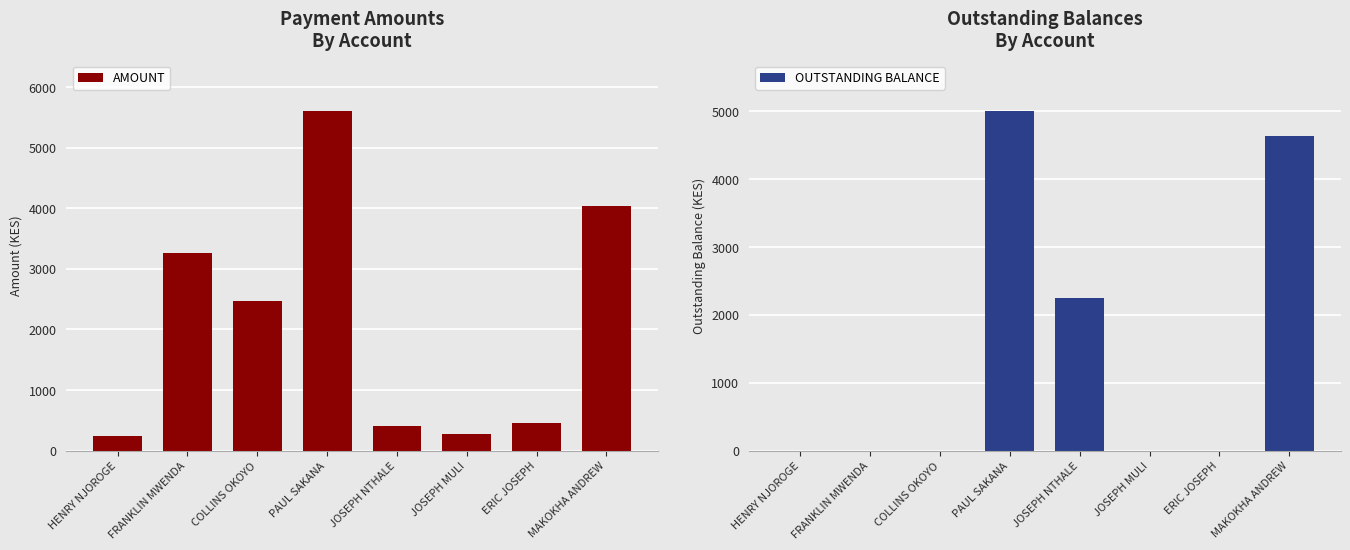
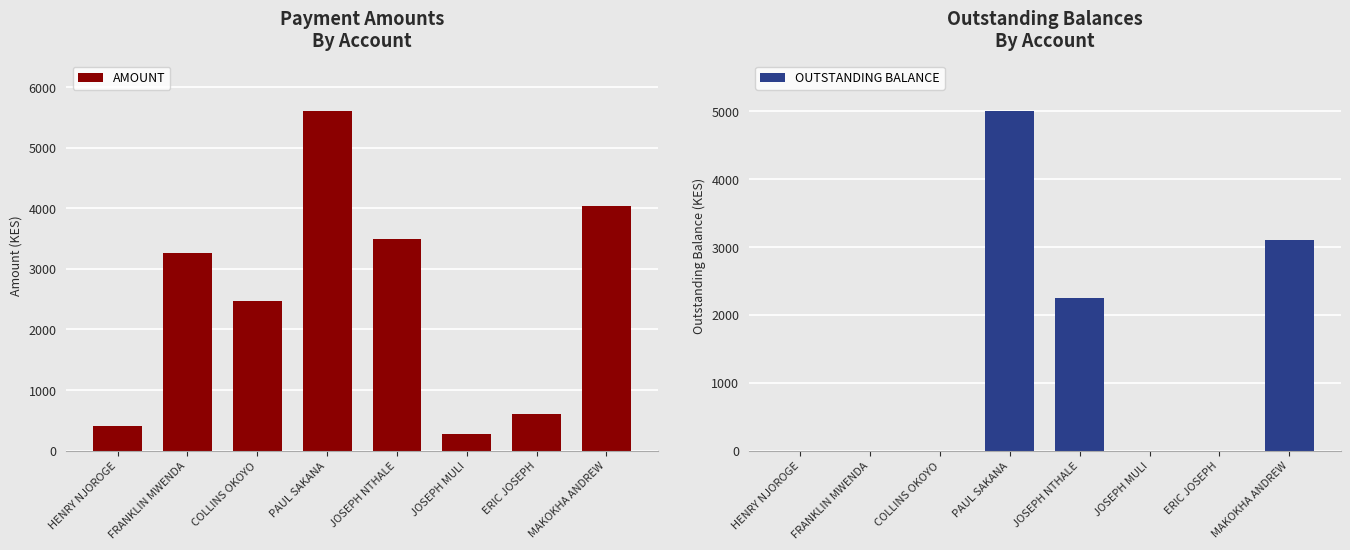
Payment Amounts By Account, HENRY NJOROGE: 200 -> 400
Payment Amounts By Account, JOSEPH NTHALE: 400 -> 3500
Payment Amounts By Account, ERIC JOSEPH: 500 -> 600
Outstanding Balances By Account, MAKOKHA ANDREW: 4600 -> 3100
